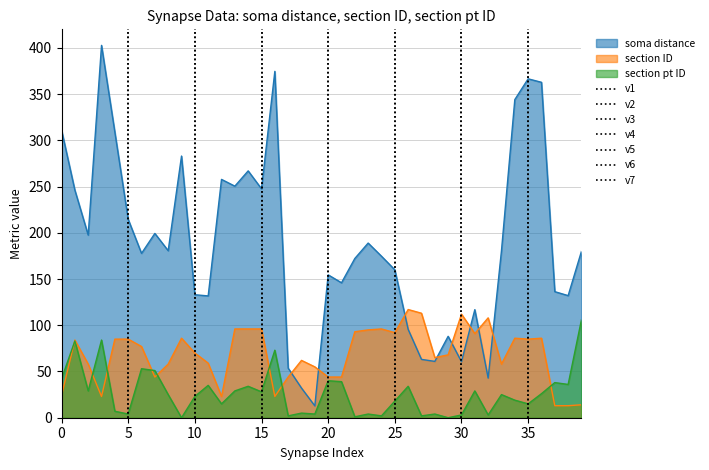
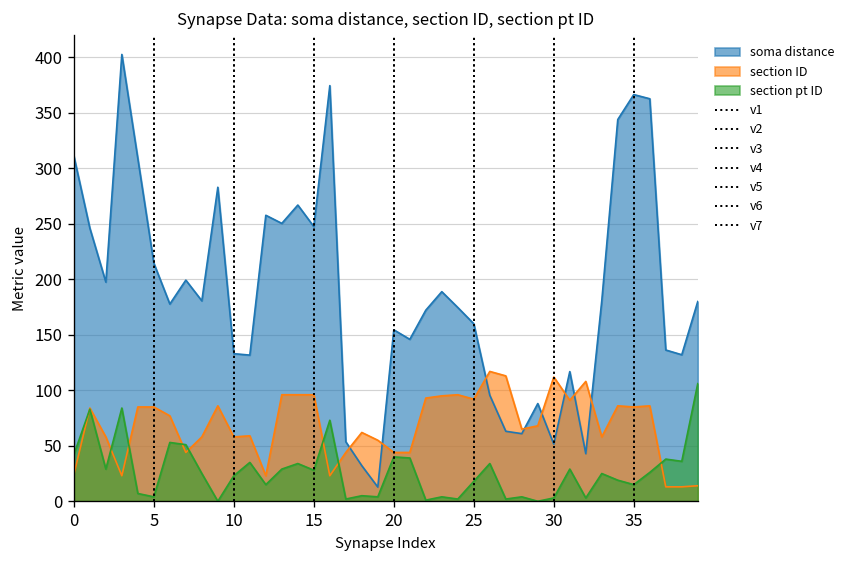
section ID, 10: 70 -> 60
soma distance, 30: 60 -> 50
